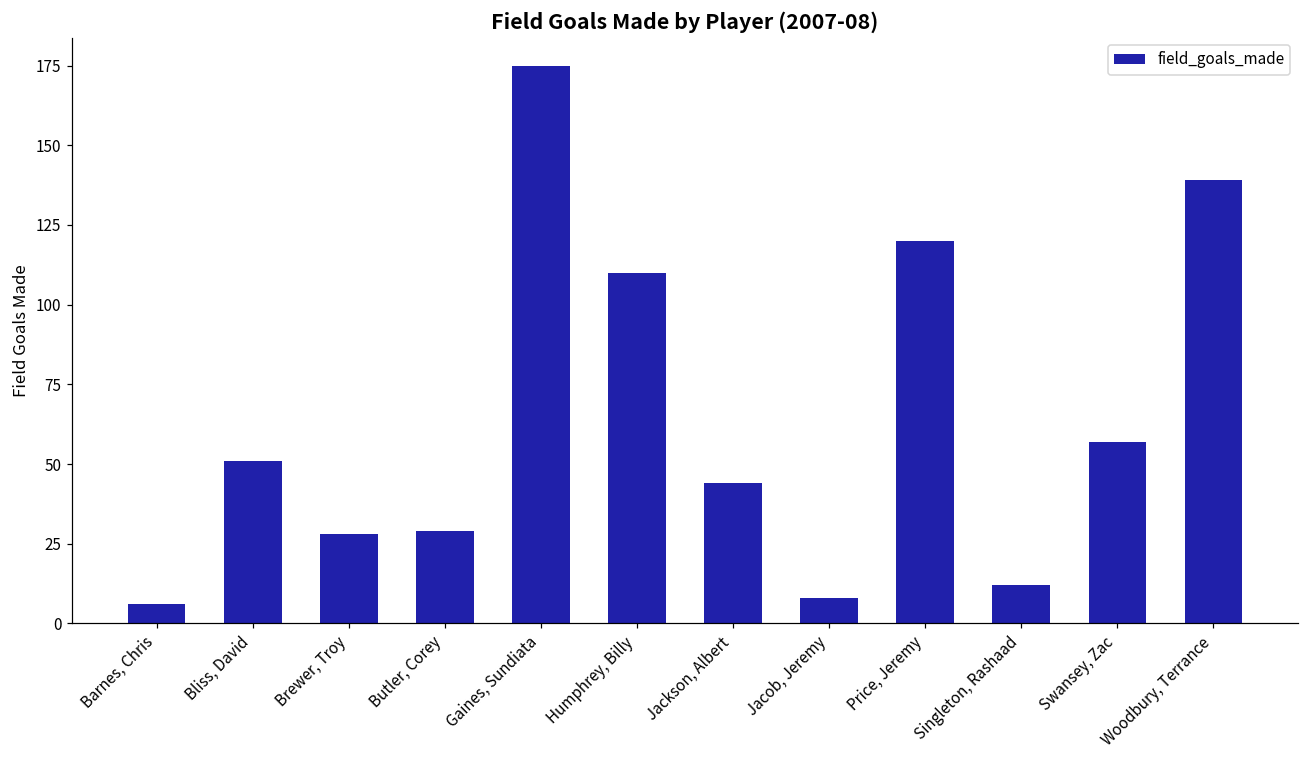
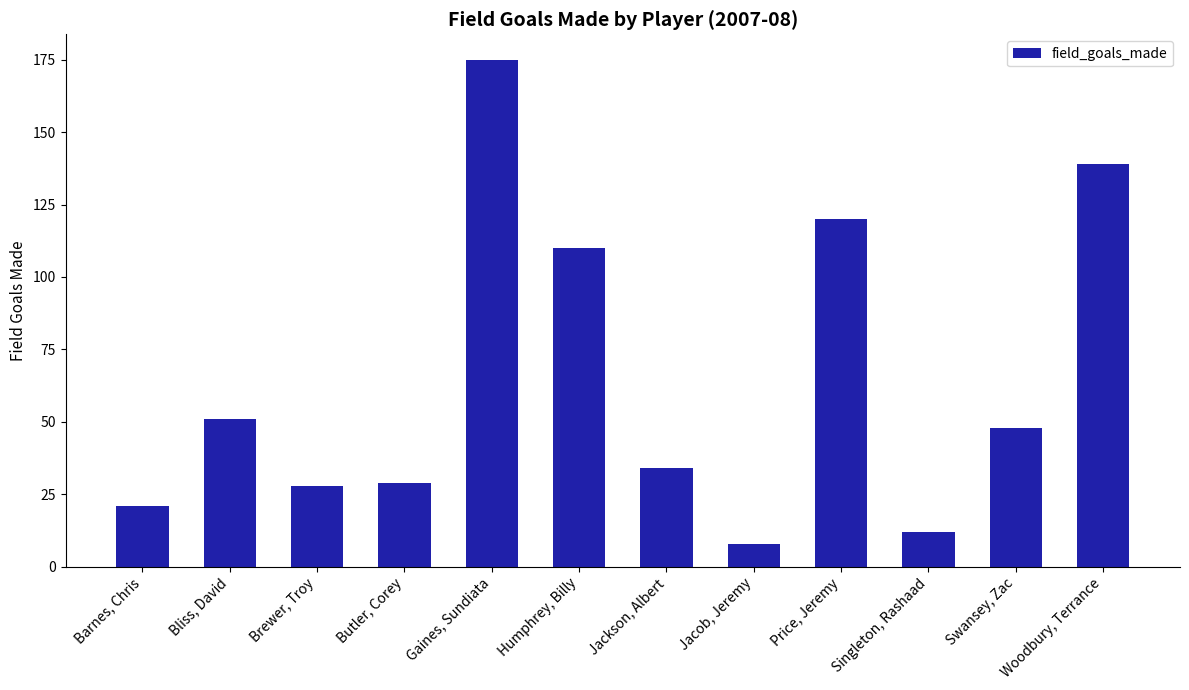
Barnes, Chris: 6 -> 21
Jackson, Albert: 44 -> 34
Swansey, Zac: 57 -> 48
